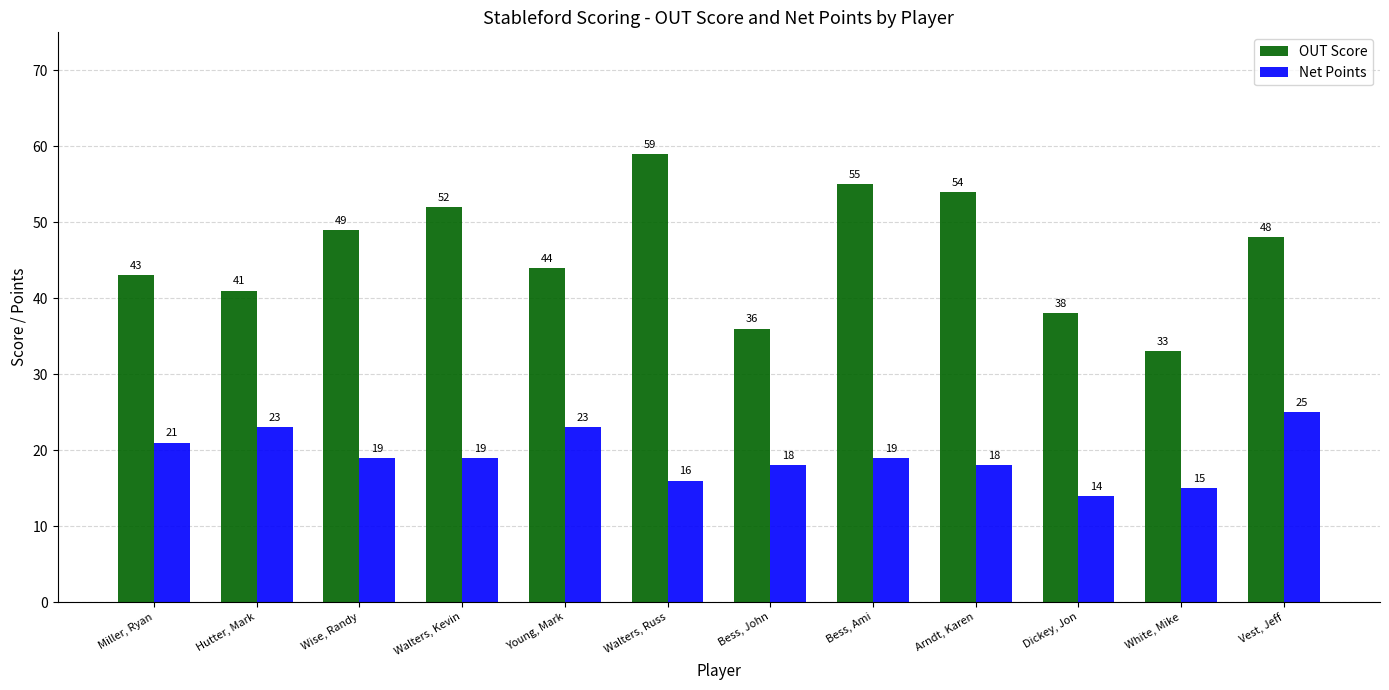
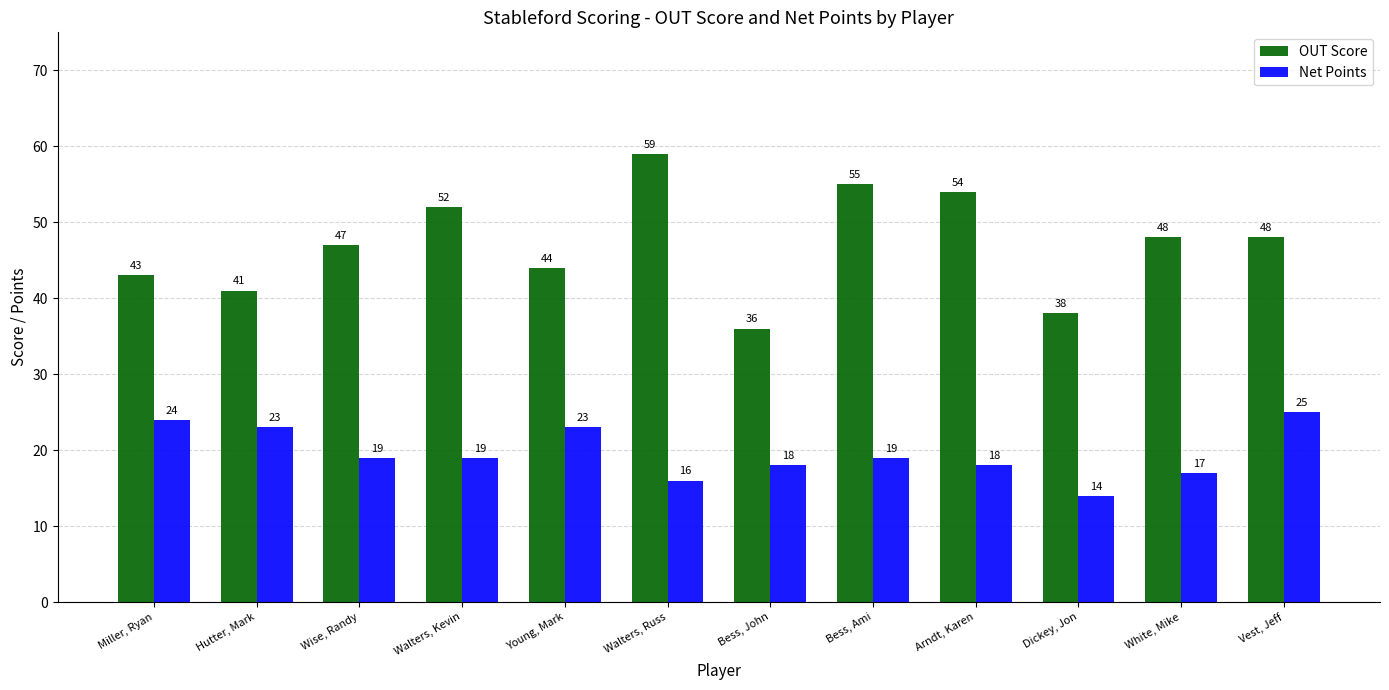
Net Points, Miller, Ryan: 21 -> 24
OUT Score, Wise, Randy: 49 -> 47
OUT Score, White, Mike: 33 -> 48
Net Points, White, Mike: 15 -> 17
